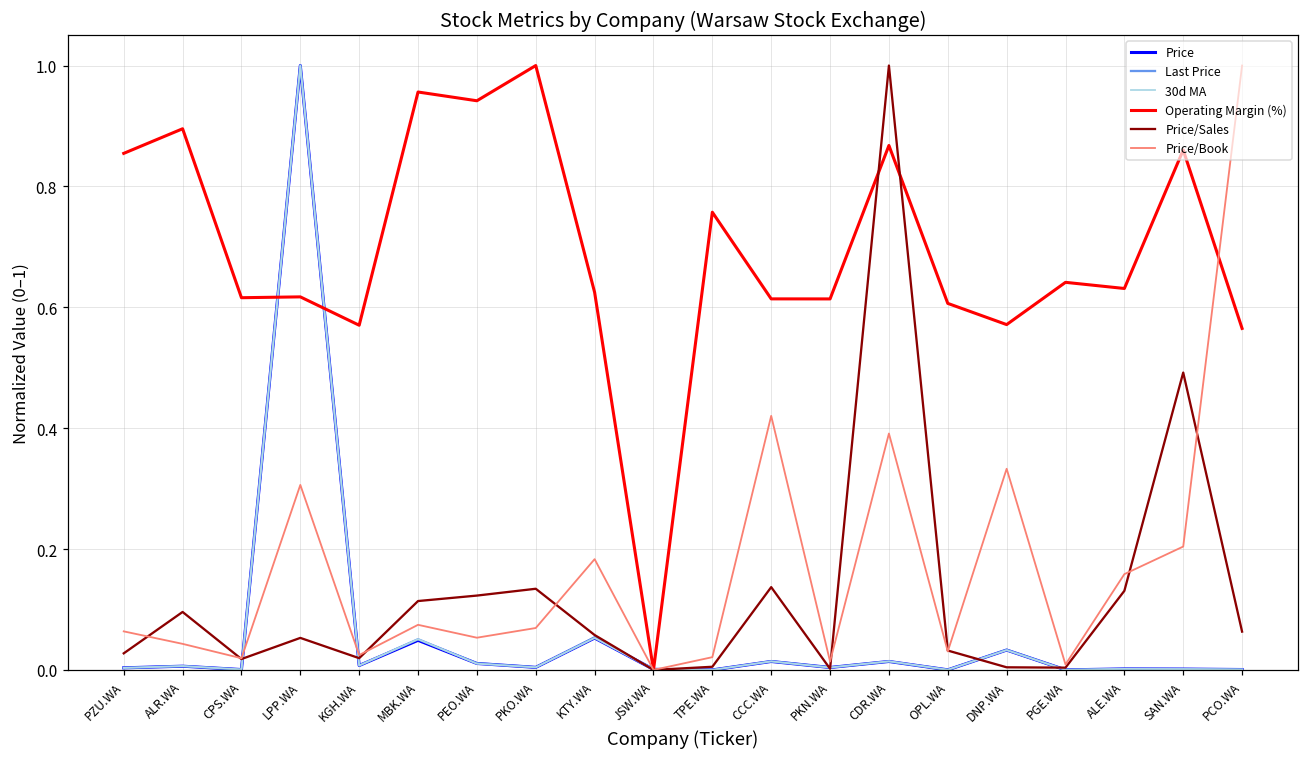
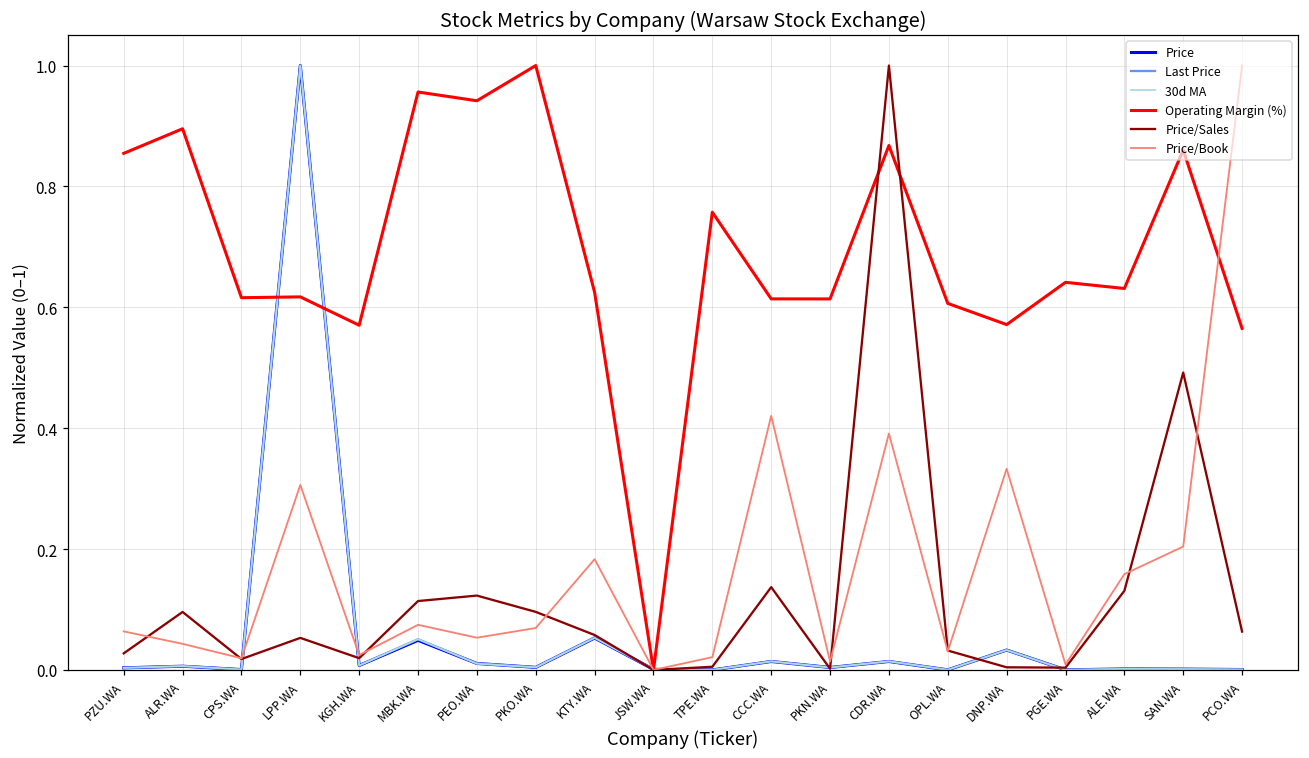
Price/Sales, PKO.WA: 0.13 -> 0.10
